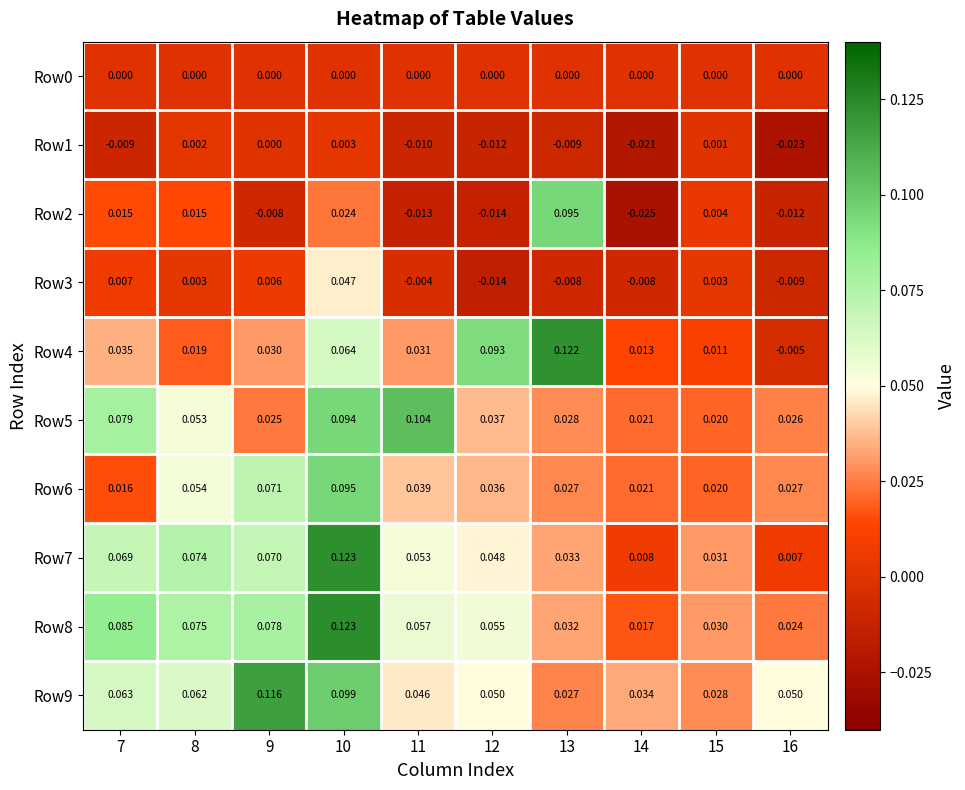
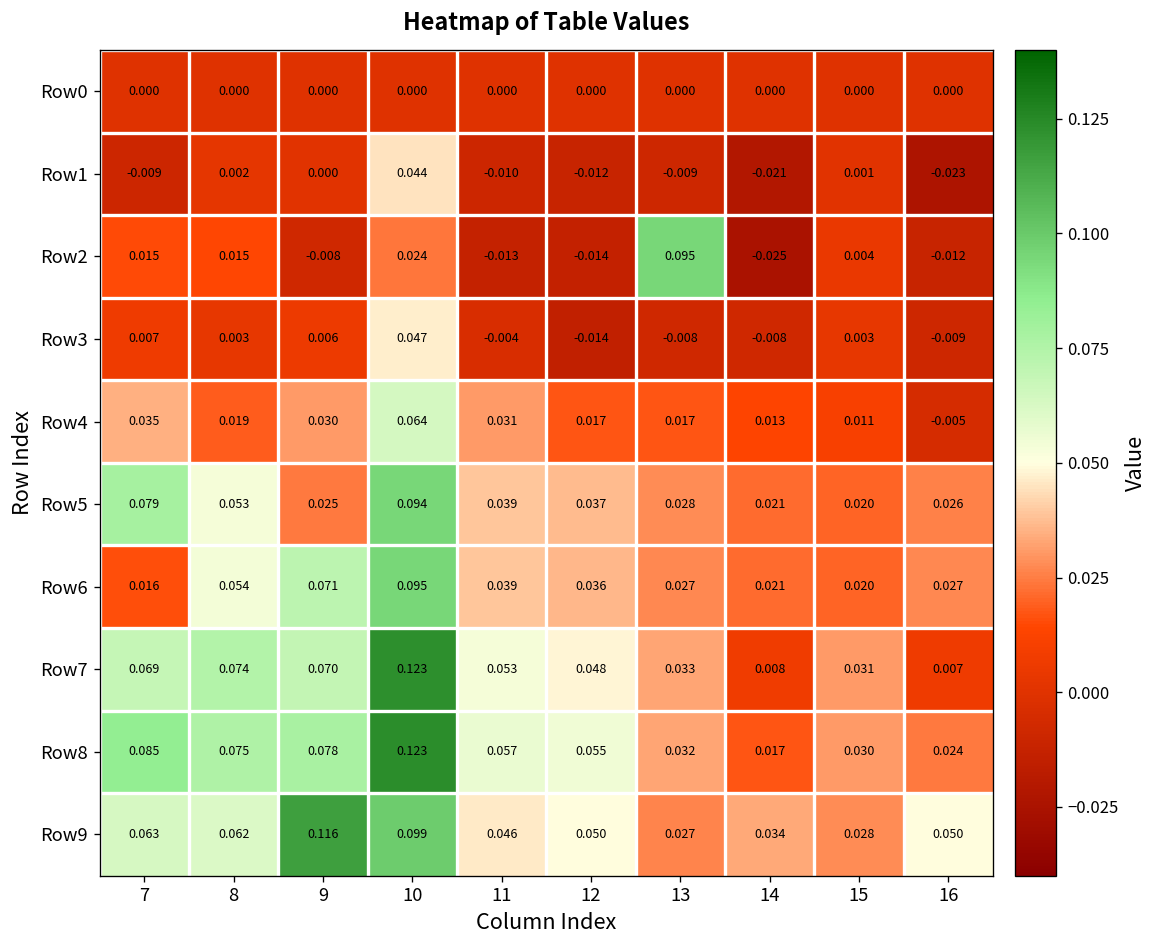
Row1, 10: 0.003 -> 0.044
Row4, 12: 0.093 -> 0.017
Row4, 13: 0.122 -> 0.017
Row5, 11: 0.104 -> 0.039
